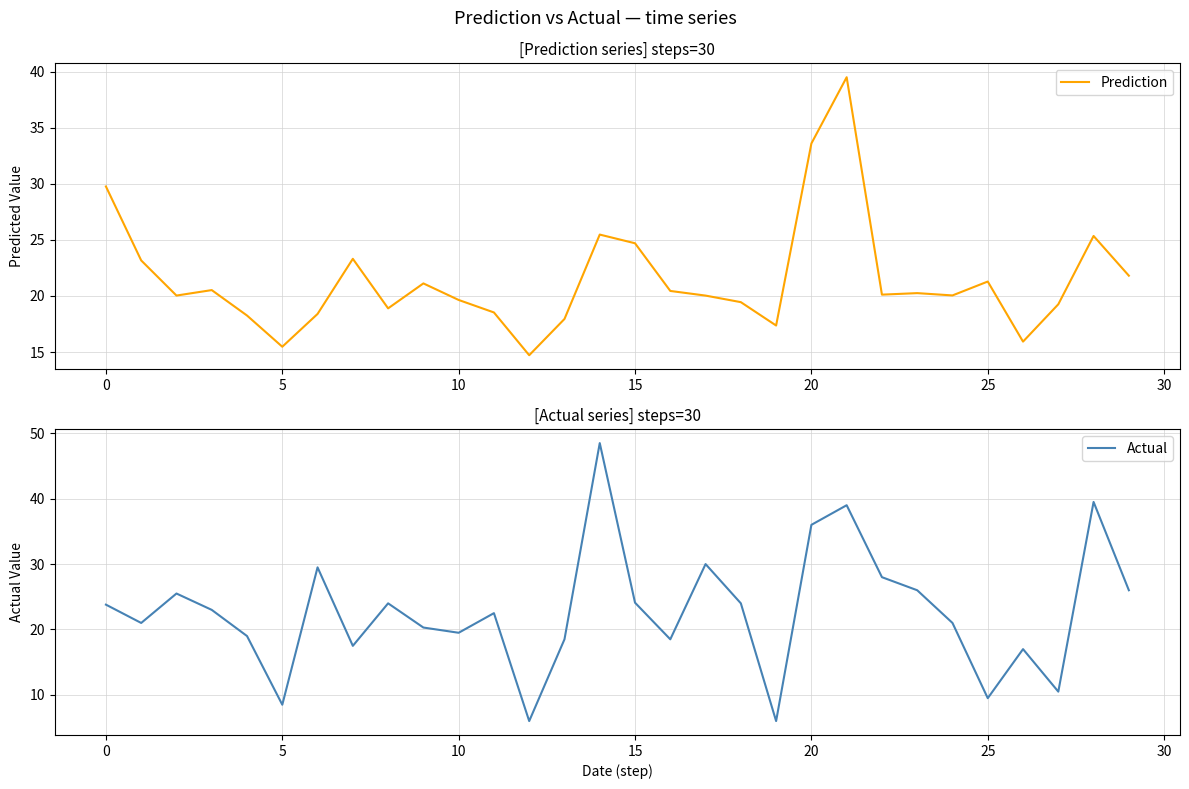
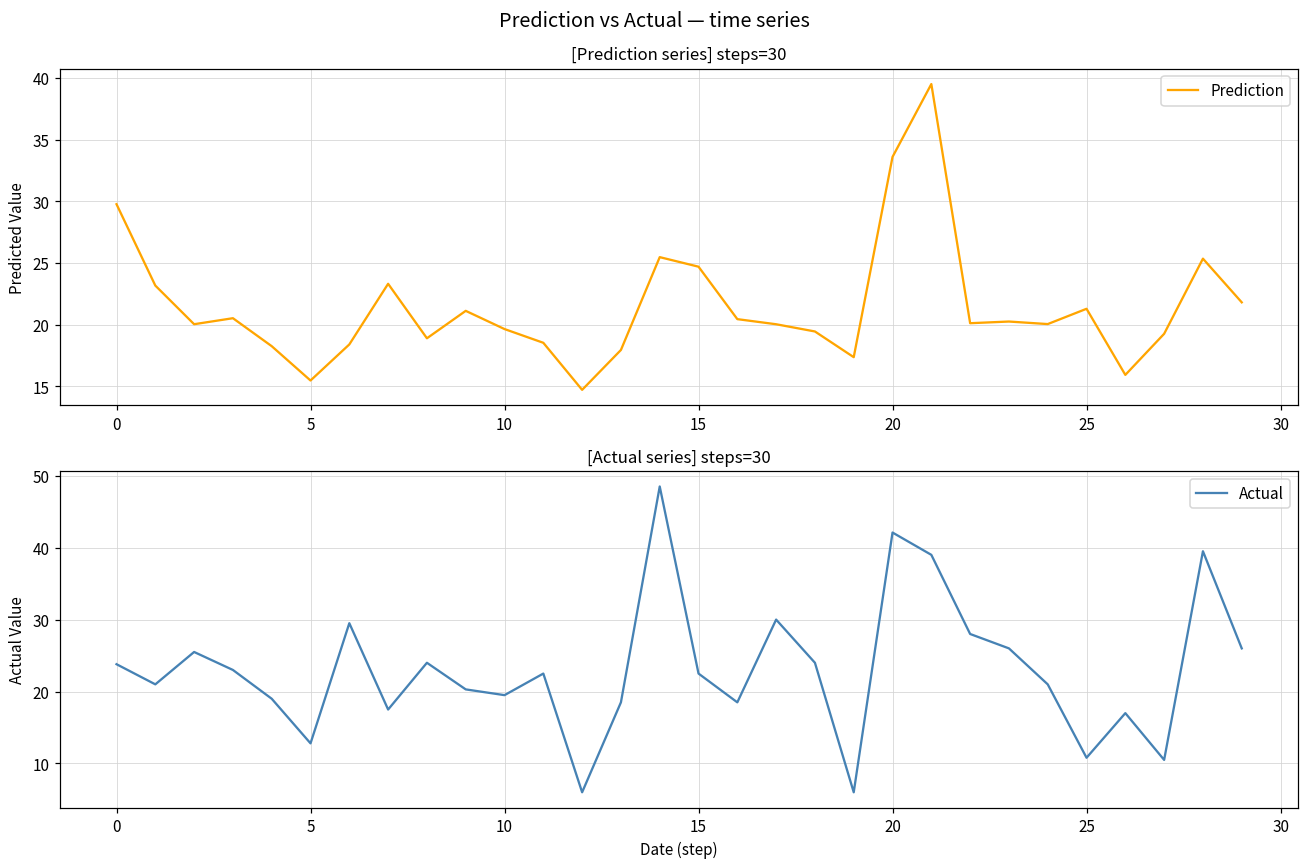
[Actual series] steps=30, 5: 9 -> 13
[Actual series] steps=30, 15: 24 -> 23
[Actual series] steps=30, 20: 36 -> 42
[Actual series] steps=30, 25: 10 -> 11
